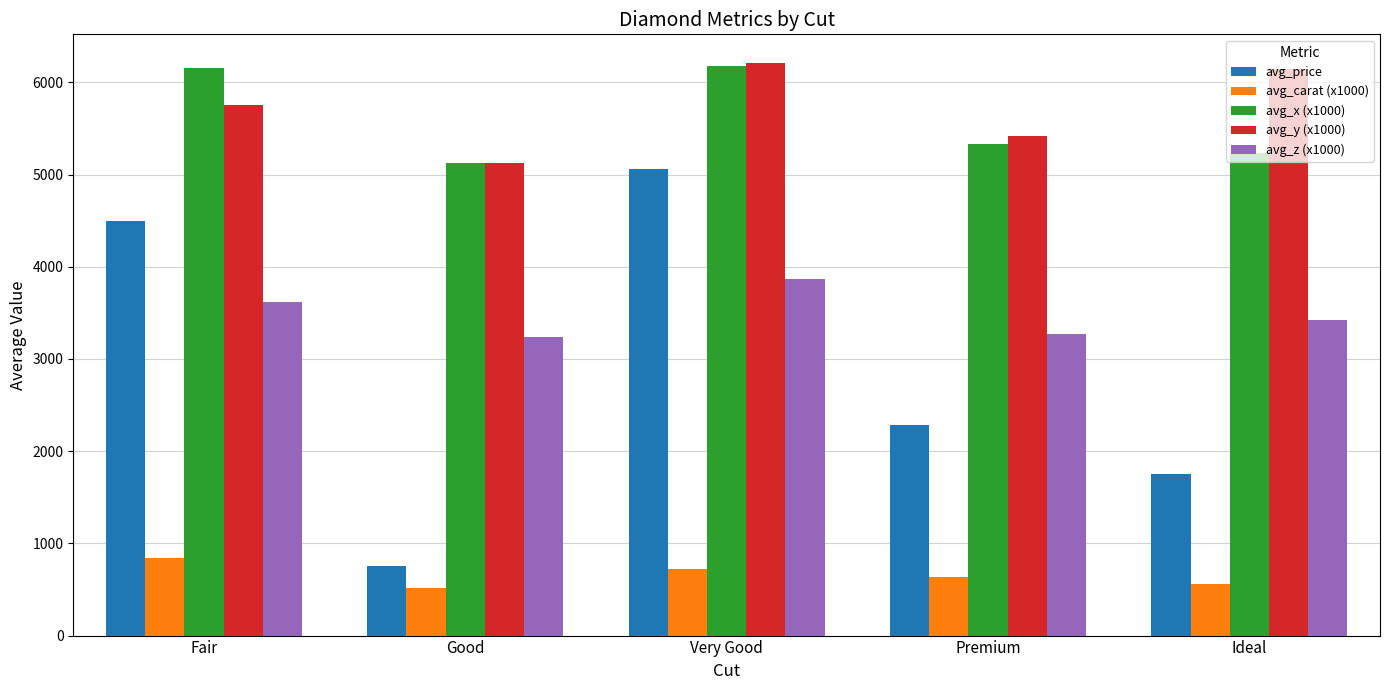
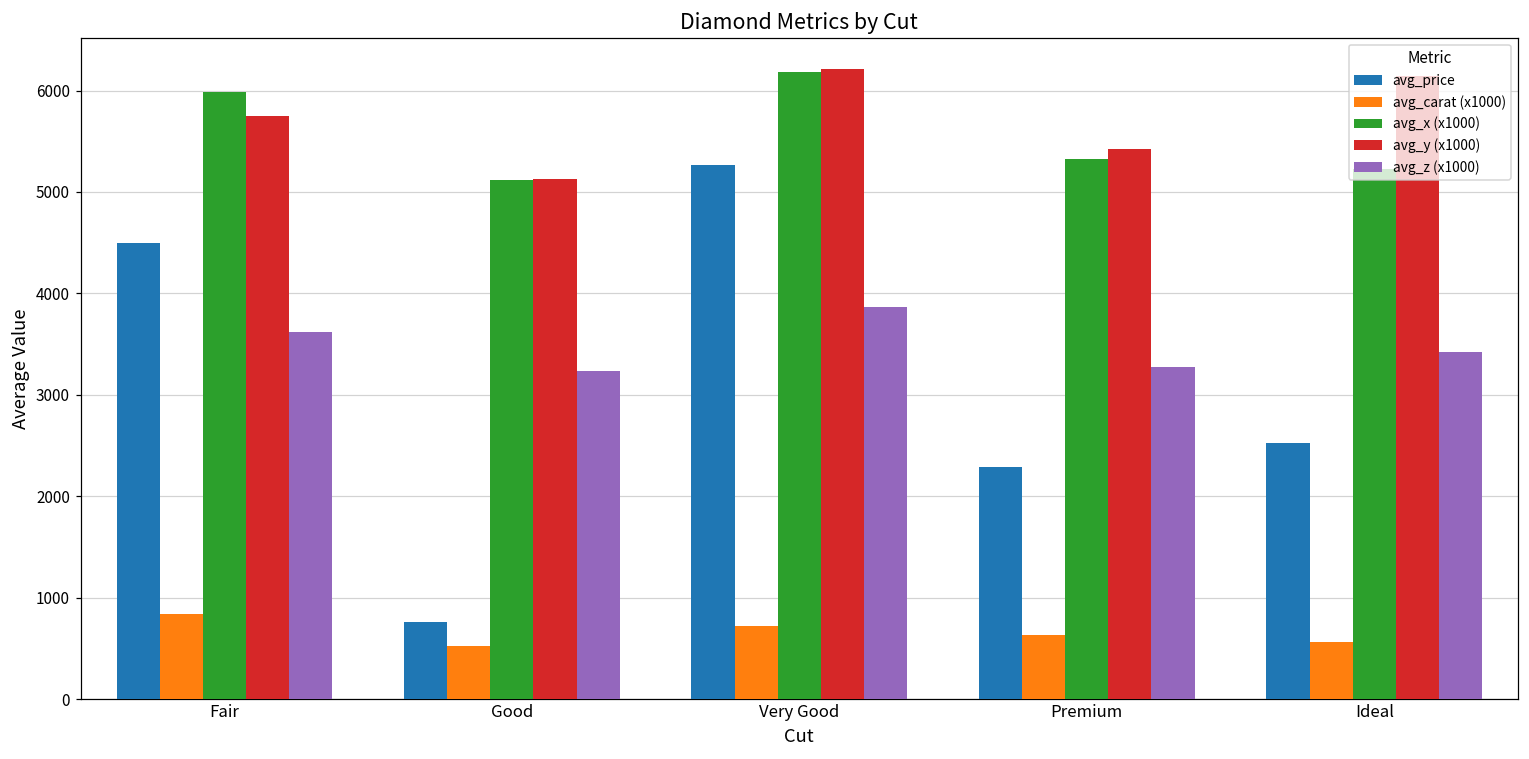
avg_x (x1000), Fair: 6200 -> 6000
avg_price, Very Good: 5100 -> 5300
avg_price, Ideal: 1700 -> 2500
